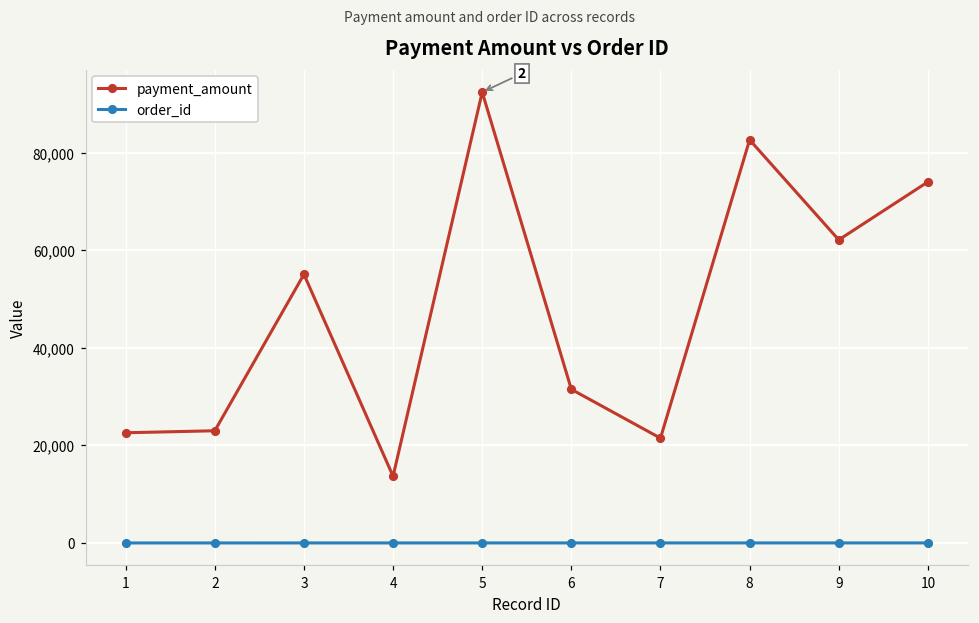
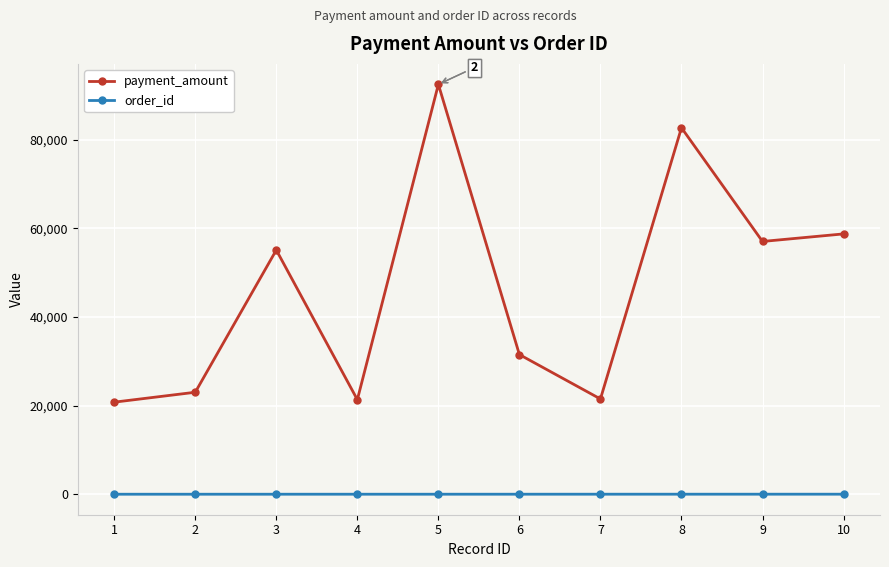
payment_amount, 1: 23,000 -> 21,000
payment_amount, 4: 14,000 -> 21,000
payment_amount, 9: 62,000 -> 57,000
payment_amount, 10: 74,000 -> 59,000
